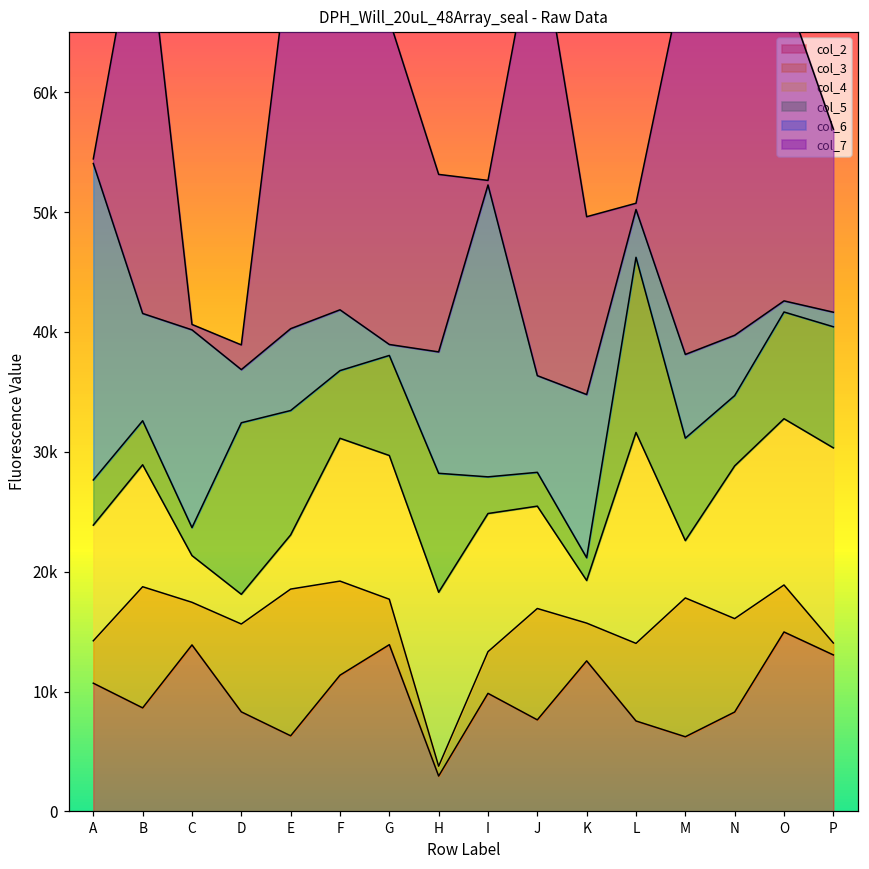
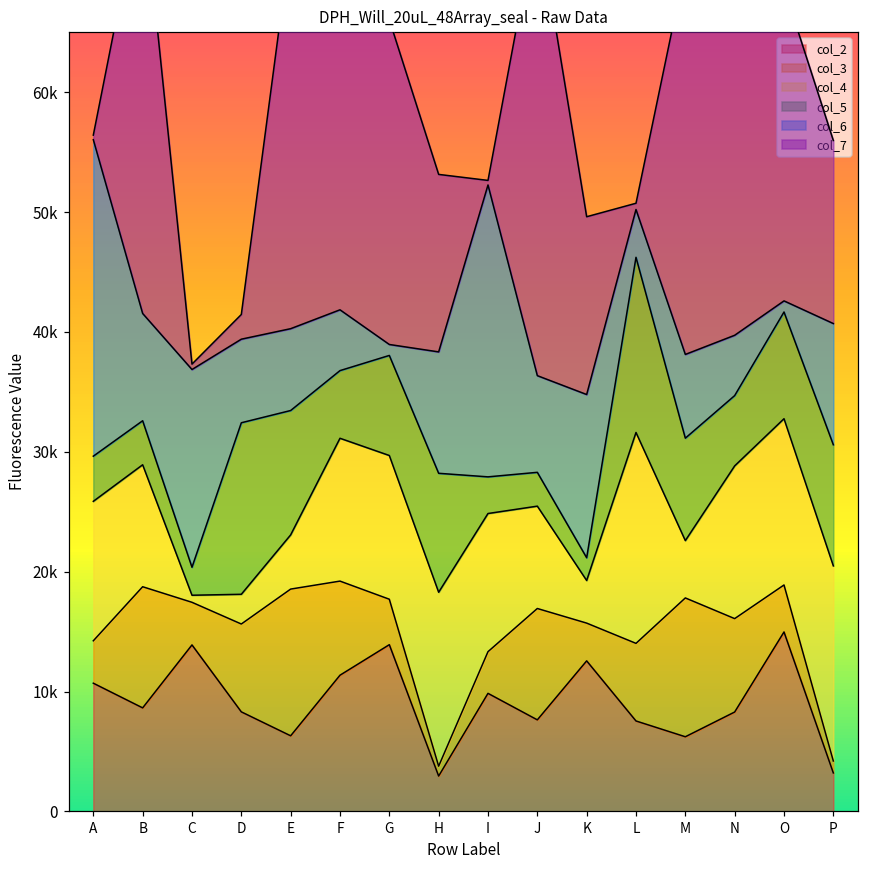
col_4, A: 9600 -> 11600
col_4, C: 3900 -> 600
col_6, D: 4400 -> 7000
col_2, P: 13100 -> 3200
col_6, P: 1200 -> 10100
